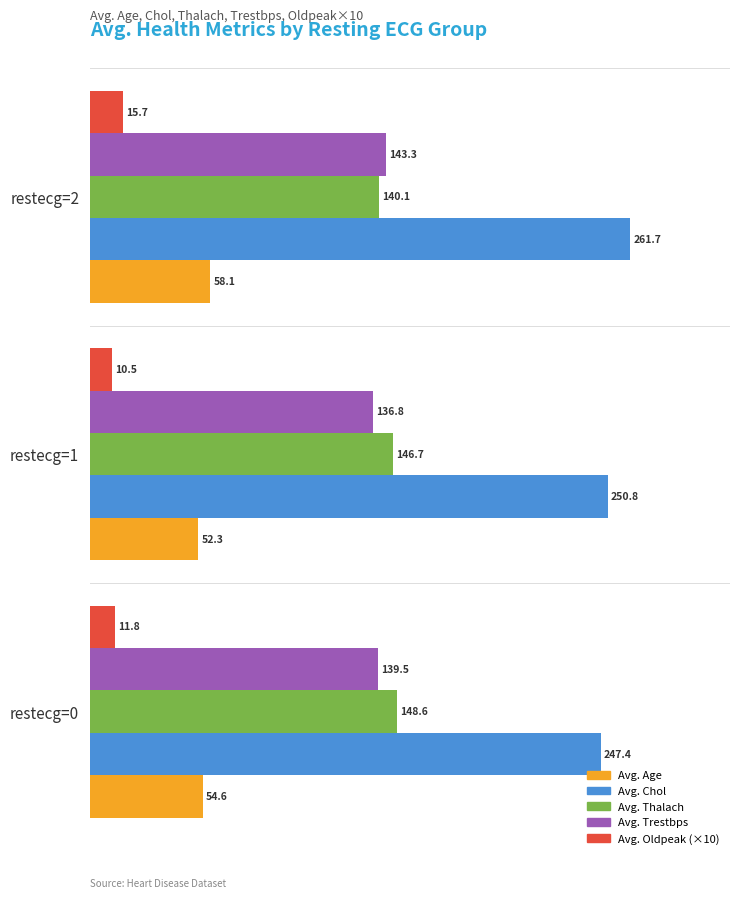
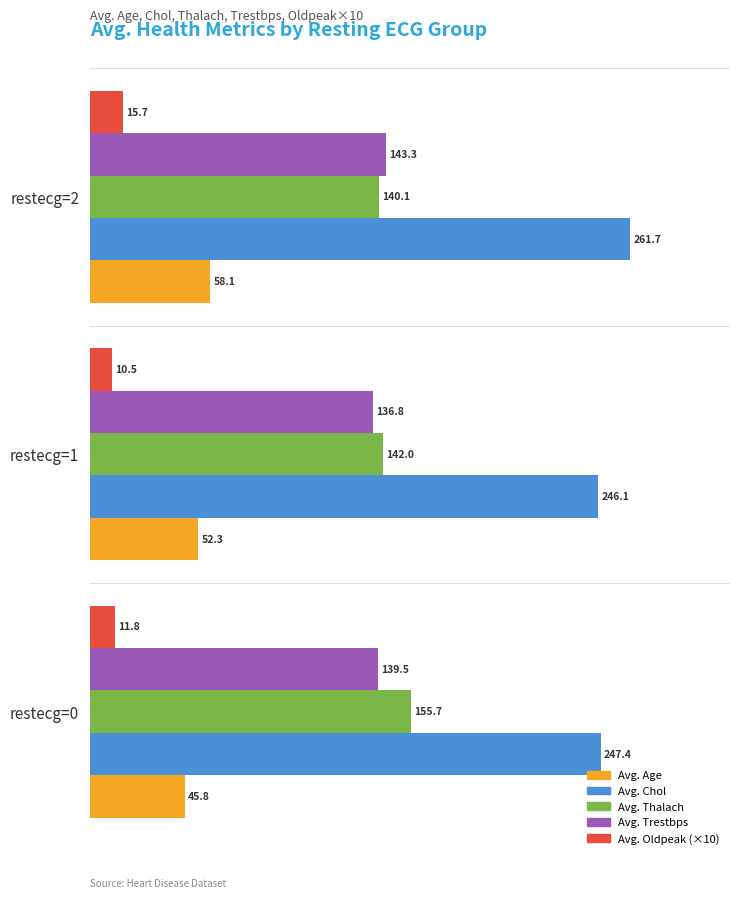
Avg. Thalach, restecg=1: 146.7 -> 142.0
Avg. Chol, restecg=1: 250.8 -> 246.1
Avg. Thalach, restecg=0: 148.6 -> 155.7
Avg. Age, restecg=0: 54.6 -> 45.8
